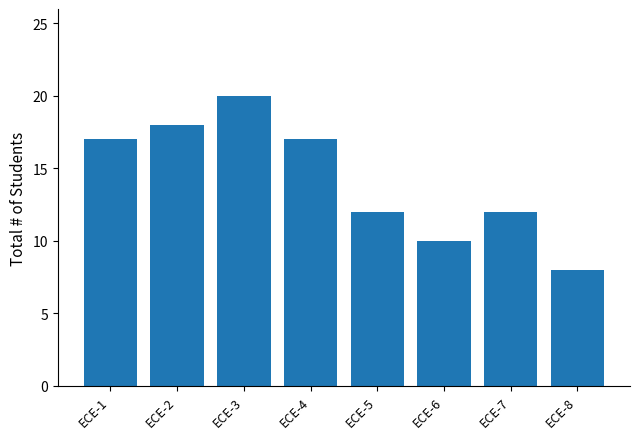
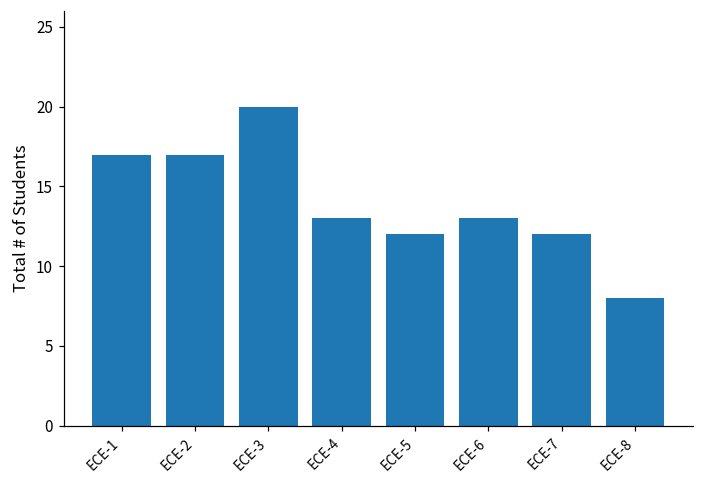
ECE-2: 18 -> 17
ECE-4: 17 -> 13
ECE-6: 10 -> 13
